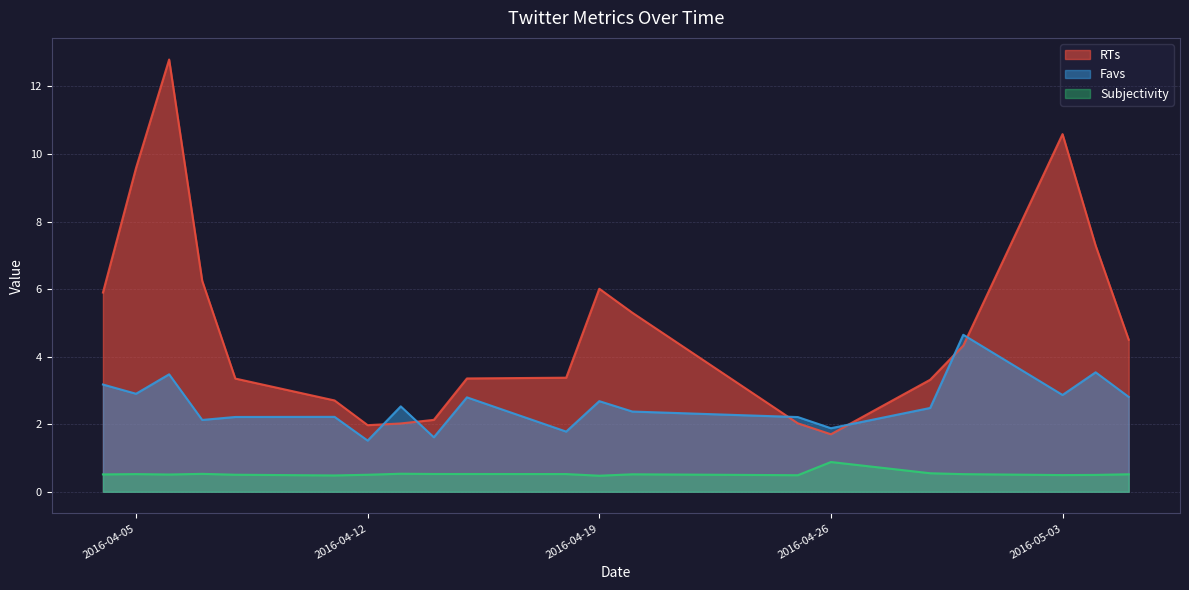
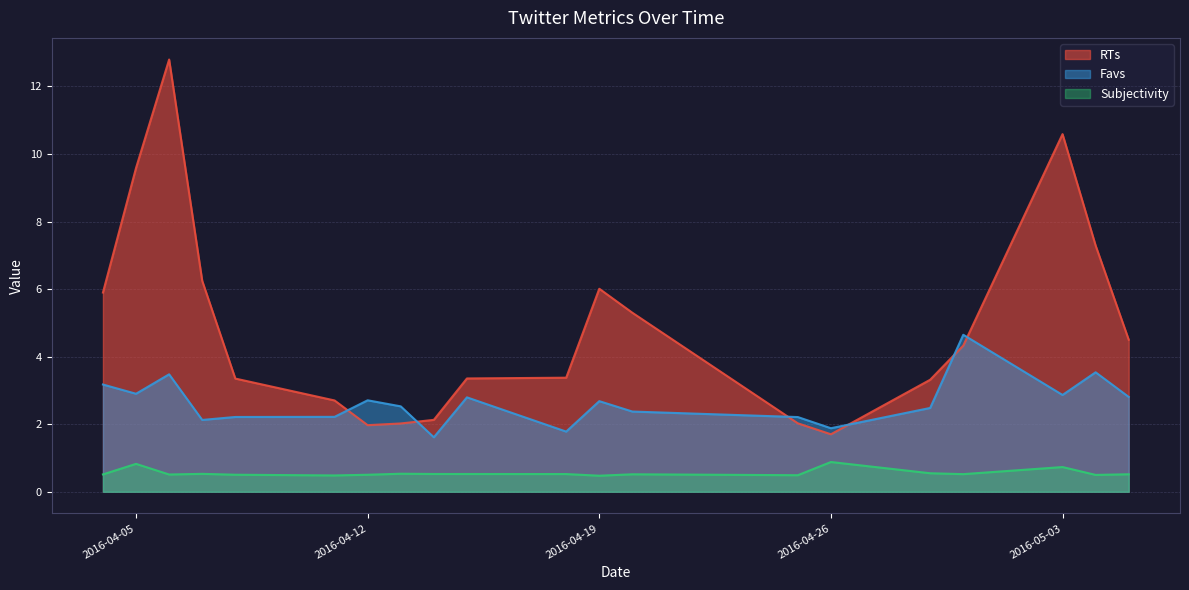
Subjectivity, 2016-04-05: 0.5 -> 0.8
Favs, 2016-04-12: 1.5 -> 2.7
Subjectivity, 2016-05-03: 0.5 -> 0.7
